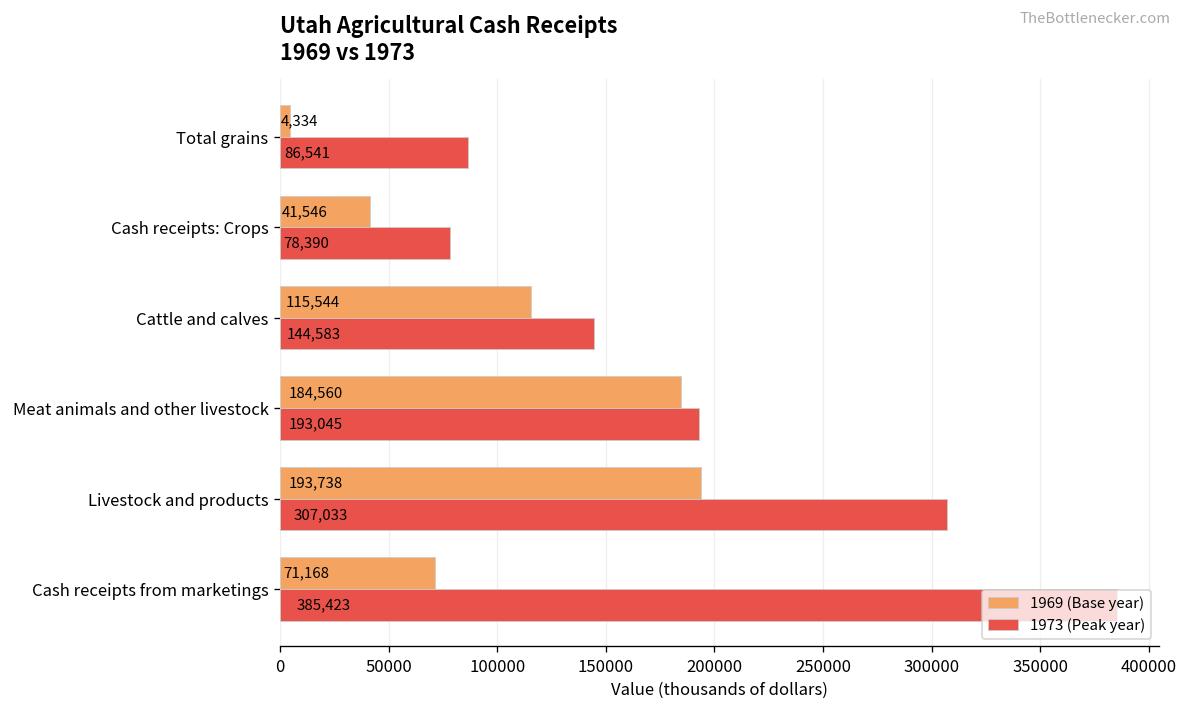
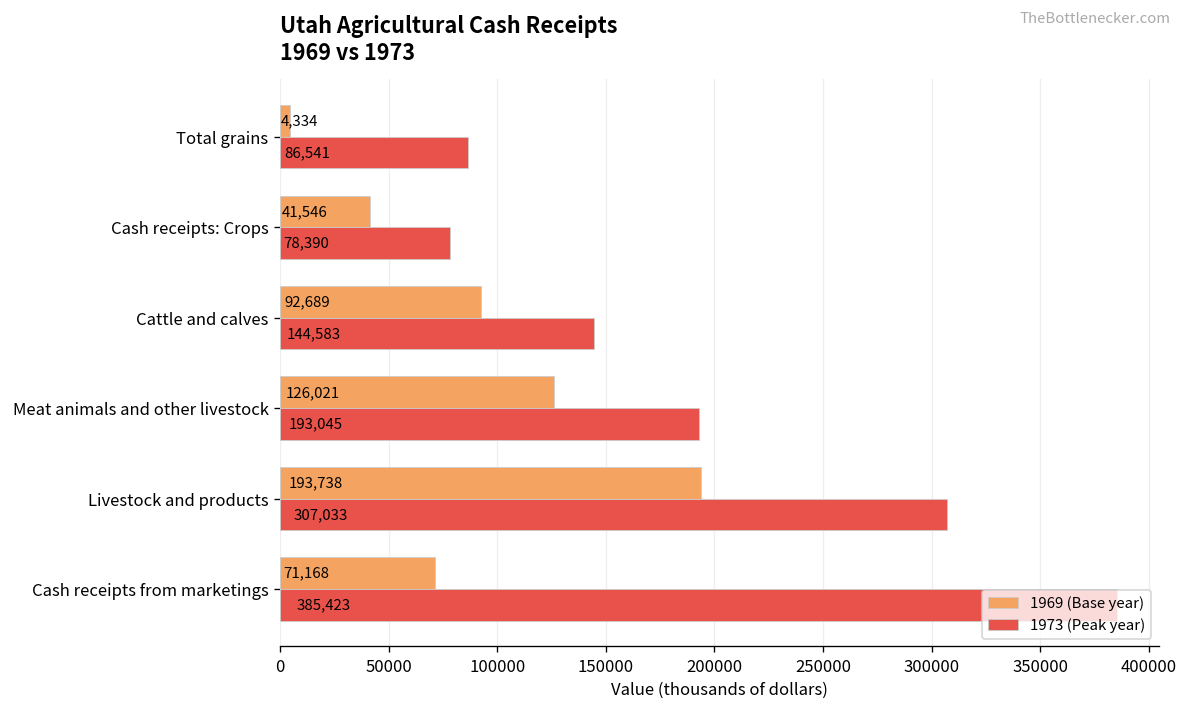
1969 (Base year), Cattle and calves: 115,544 -> 92,689
1969 (Base year), Meat animals and other livestock: 184,560 -> 126,021
